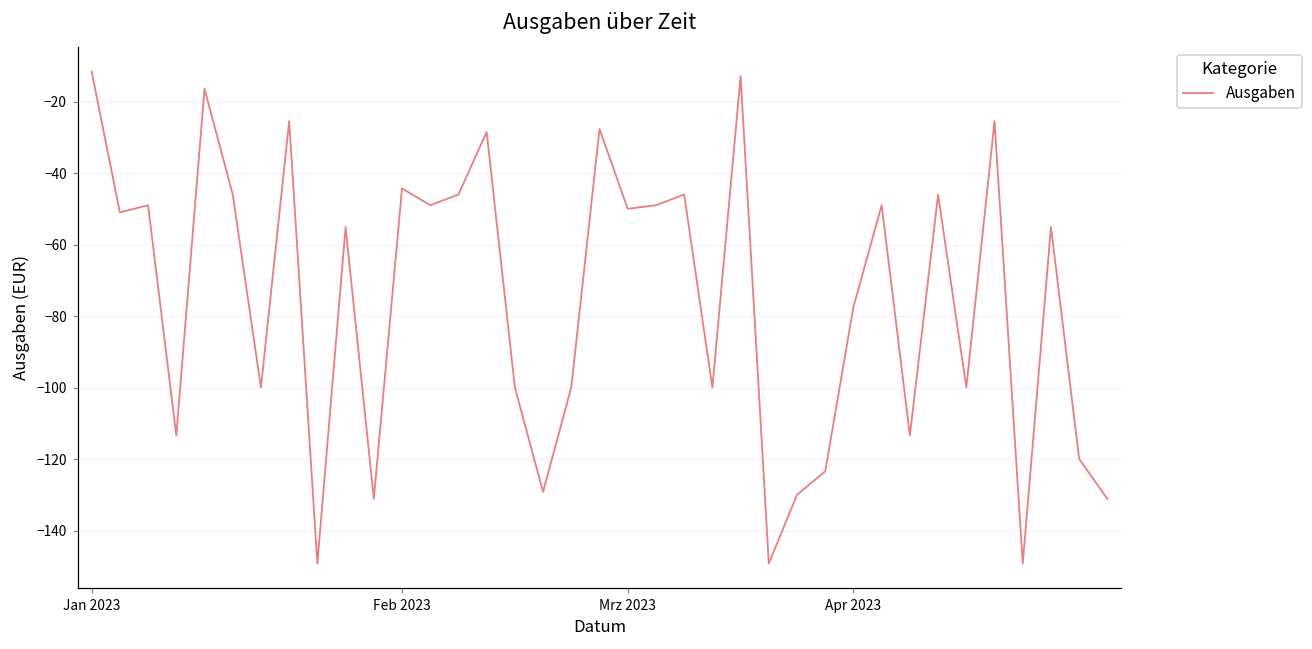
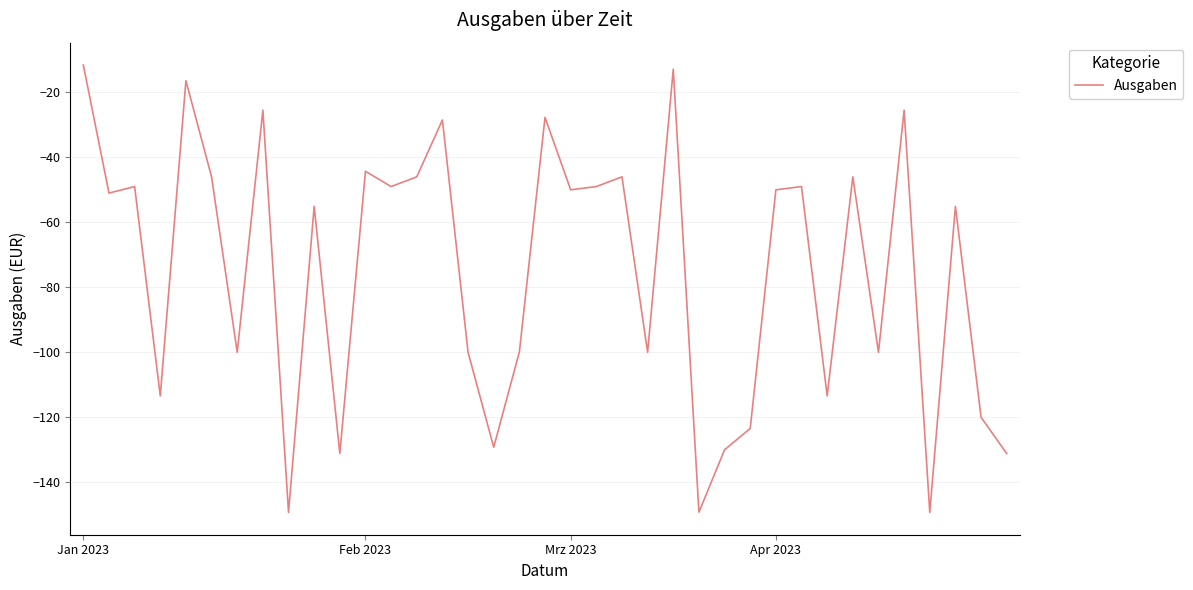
Apr 2023: -77 -> -50
